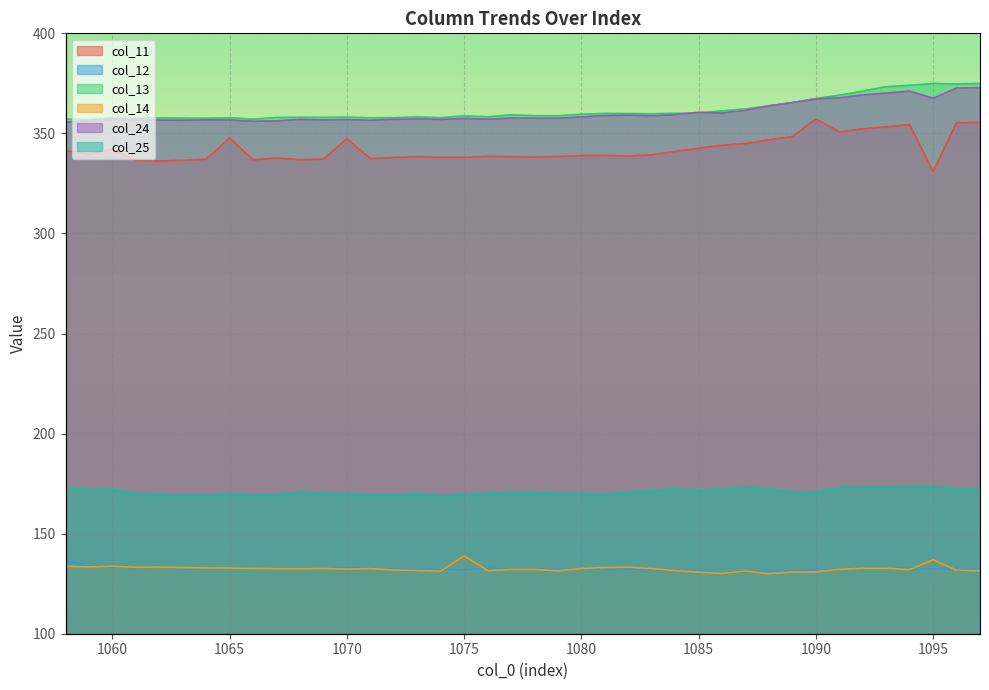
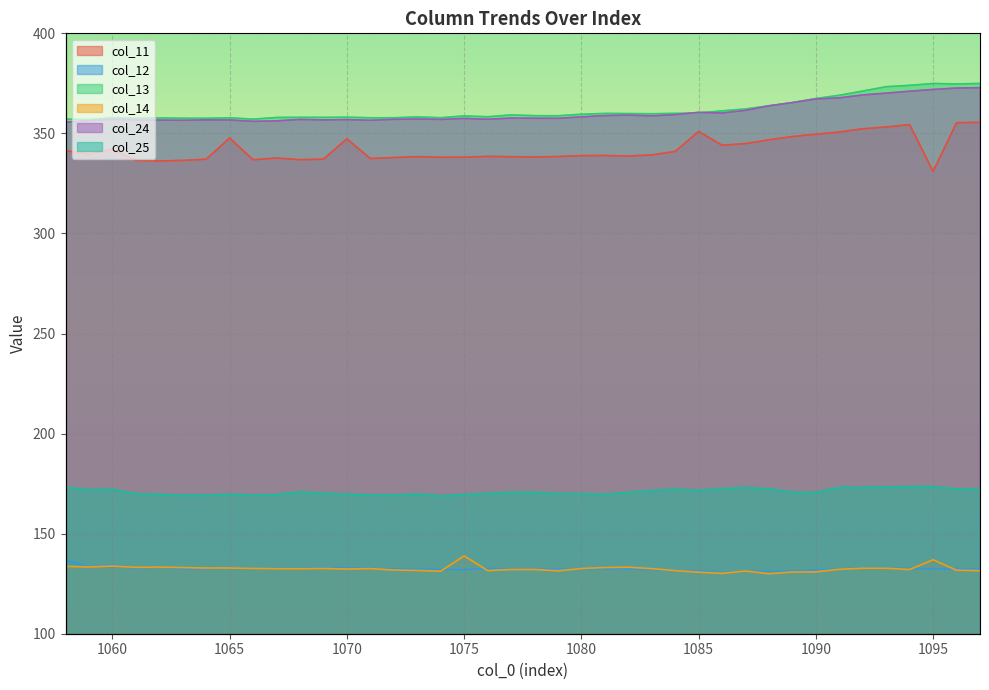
col_11, 1085: 343 -> 351
col_11, 1090: 357 -> 350
col_24, 1095: 368 -> 372
